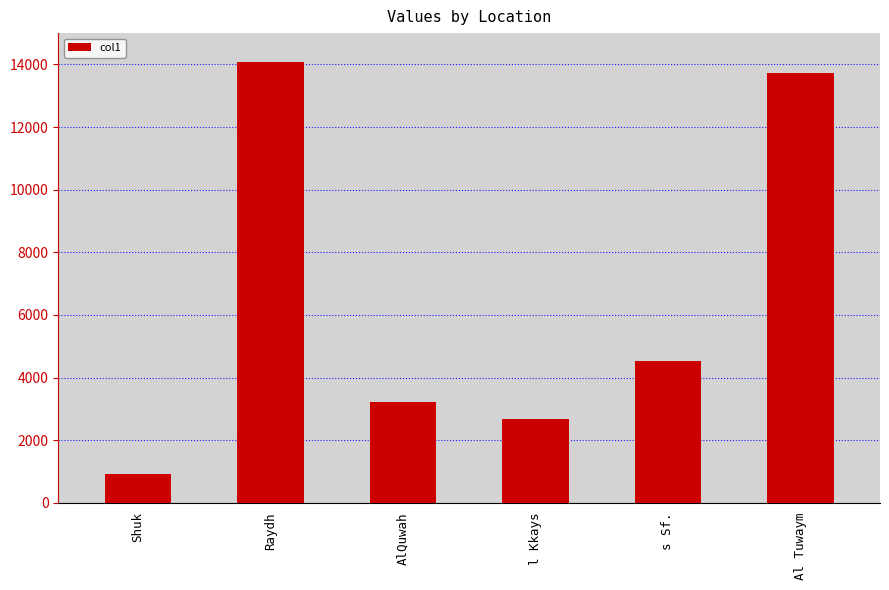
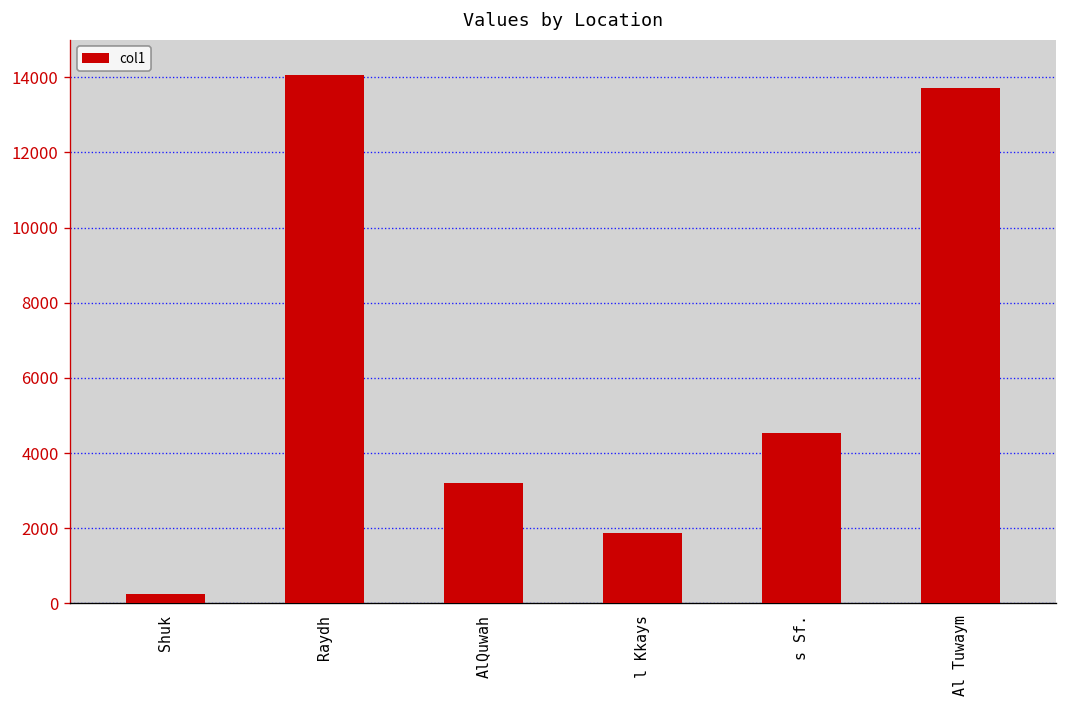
Shuk: 900 -> 200
l Kkays: 2700 -> 1900
